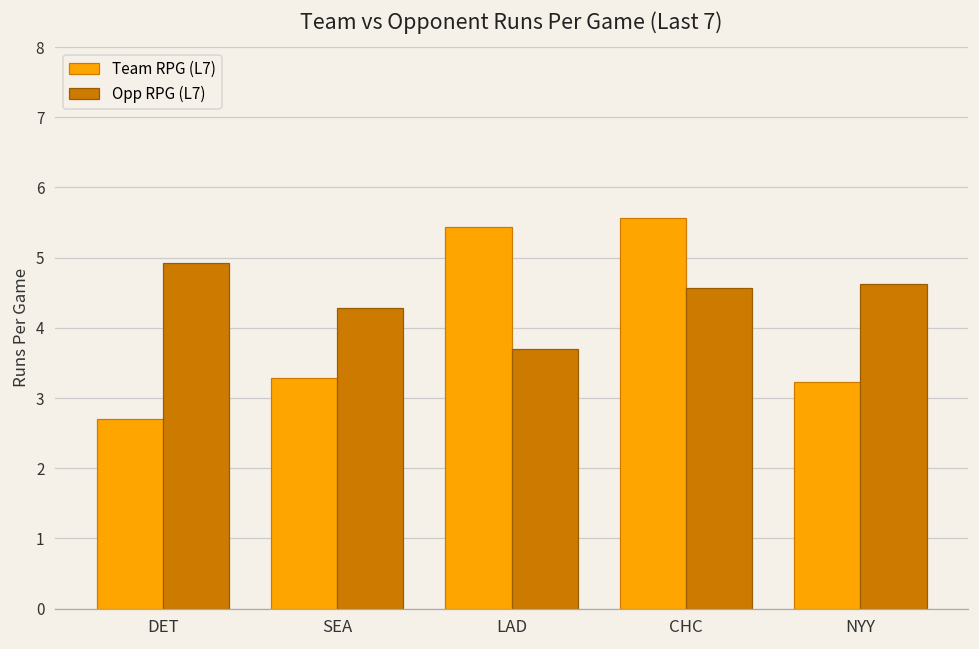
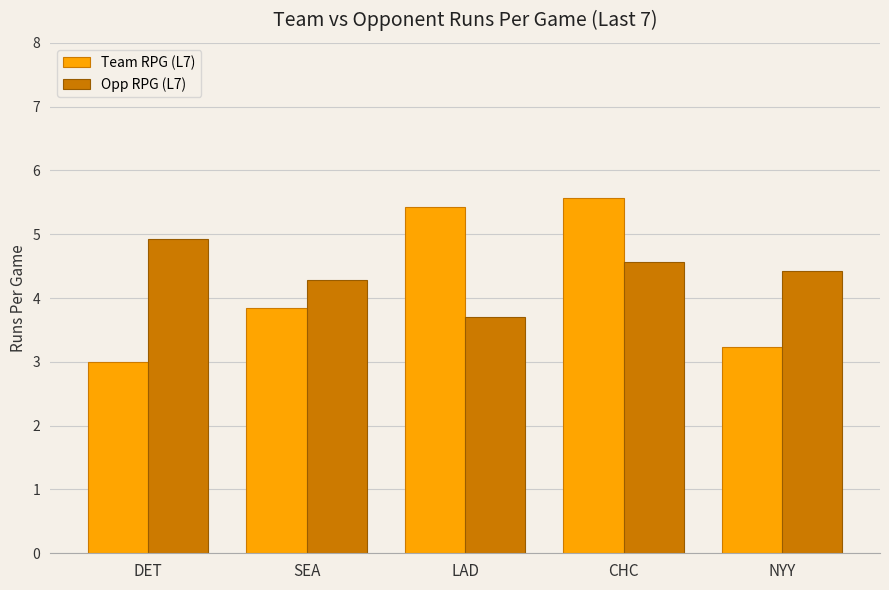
Team RPG (L7), DET: 2.7 -> 3.0
Team RPG (L7), SEA: 3.3 -> 3.9
Opp RPG (L7), NYY: 4.6 -> 4.4
